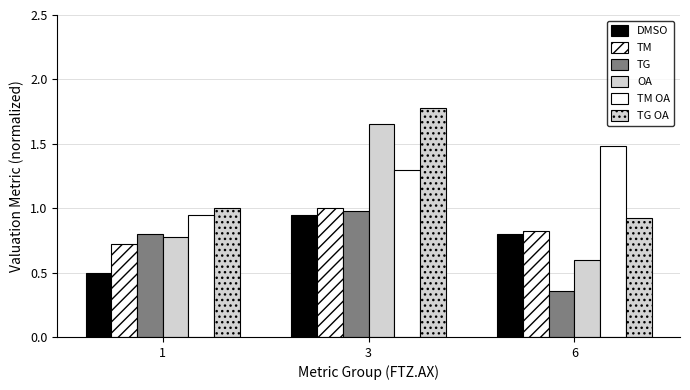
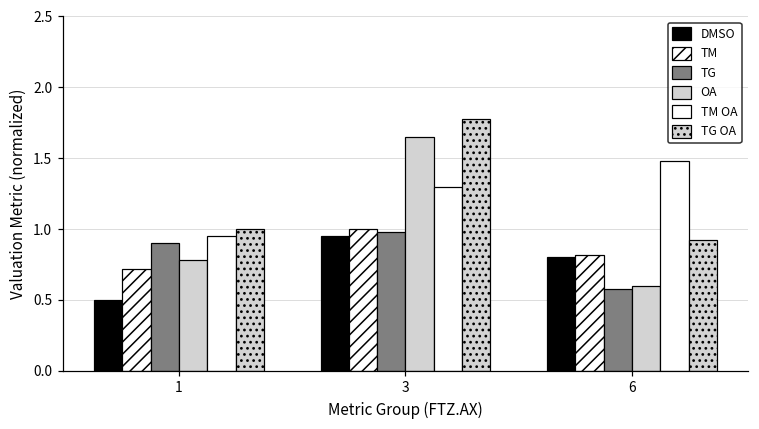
TG, 1: 0.8 -> 0.9
TG, 6: 0.36 -> 0.58
